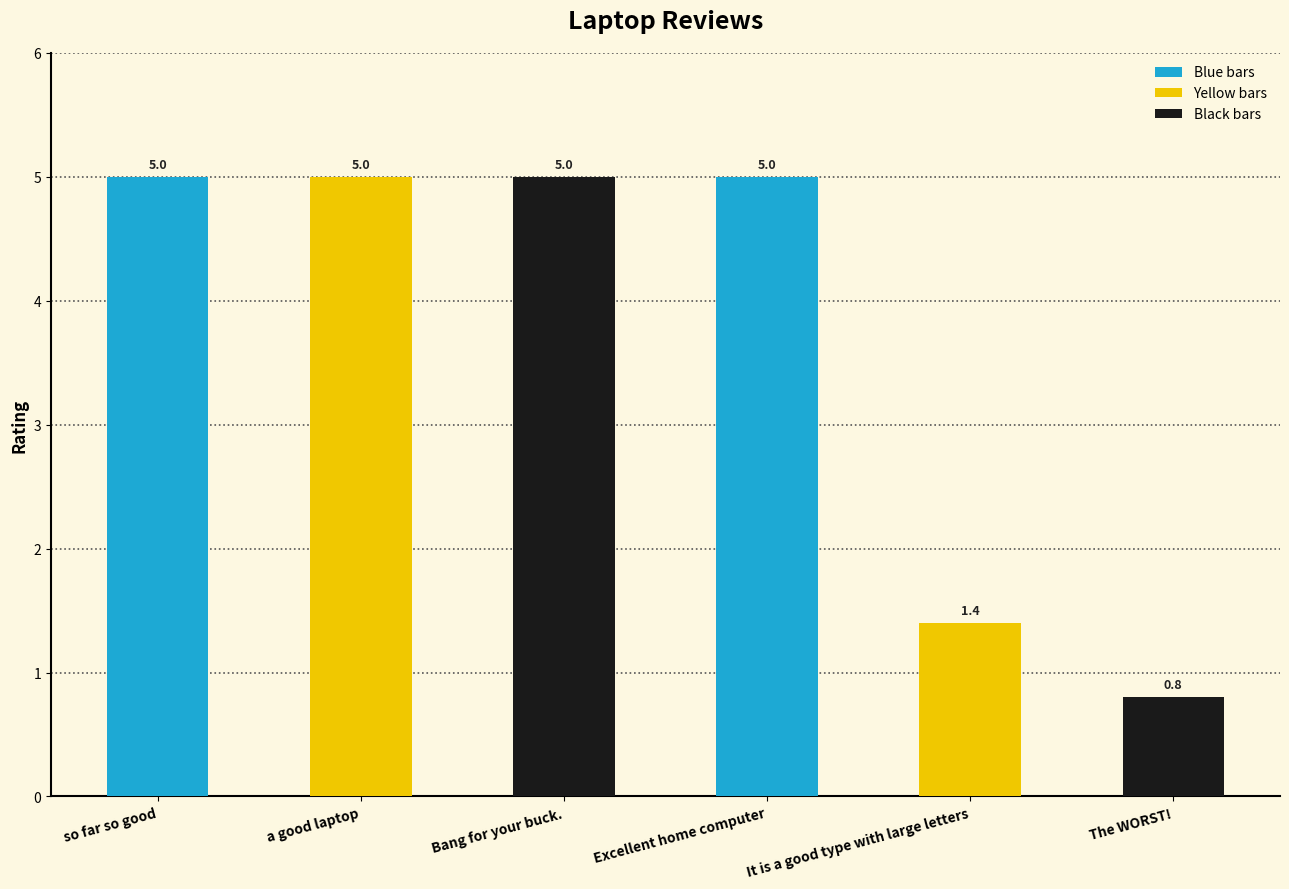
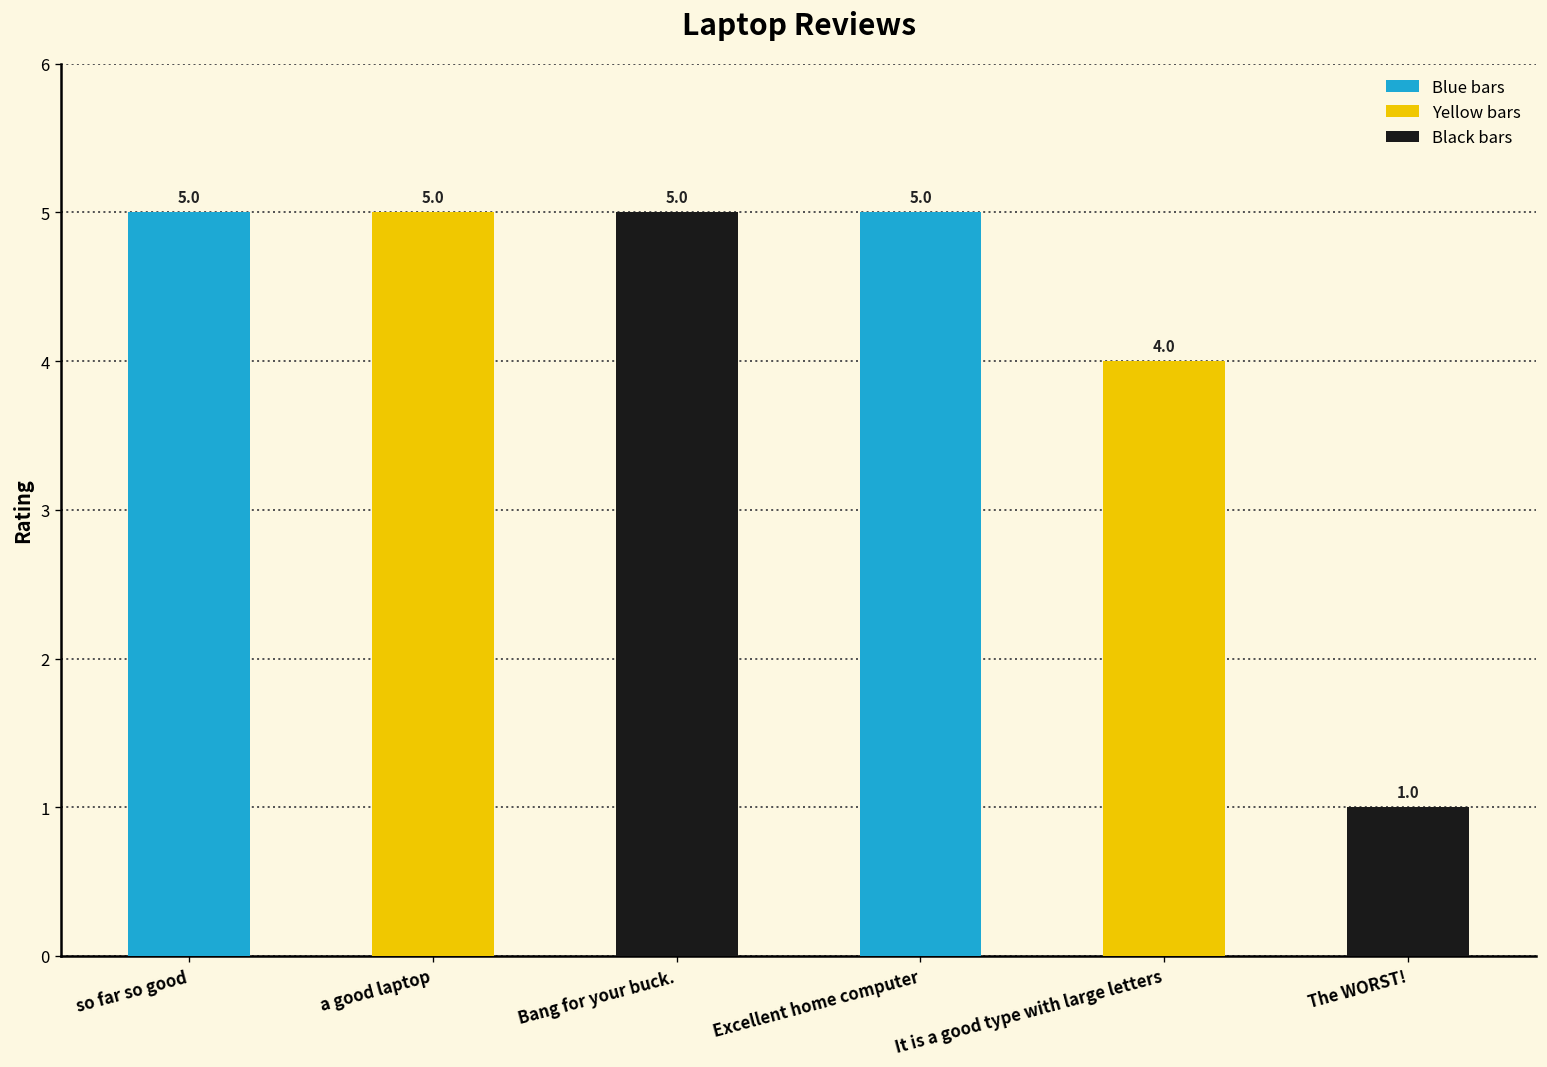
It is a good type with large letters: 1.4 -> 4.0
The WORST!: 0.8 -> 1.0
